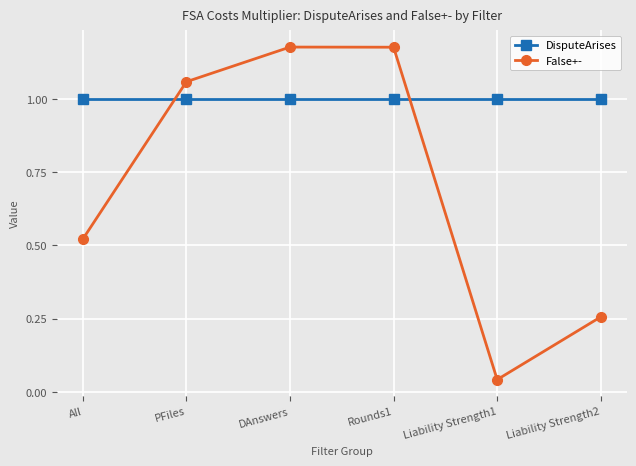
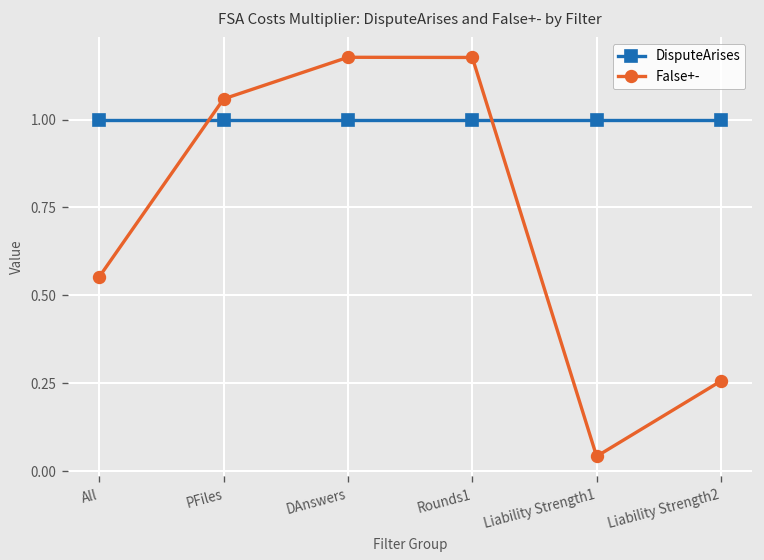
False+-, All: 0.52 -> 0.55
